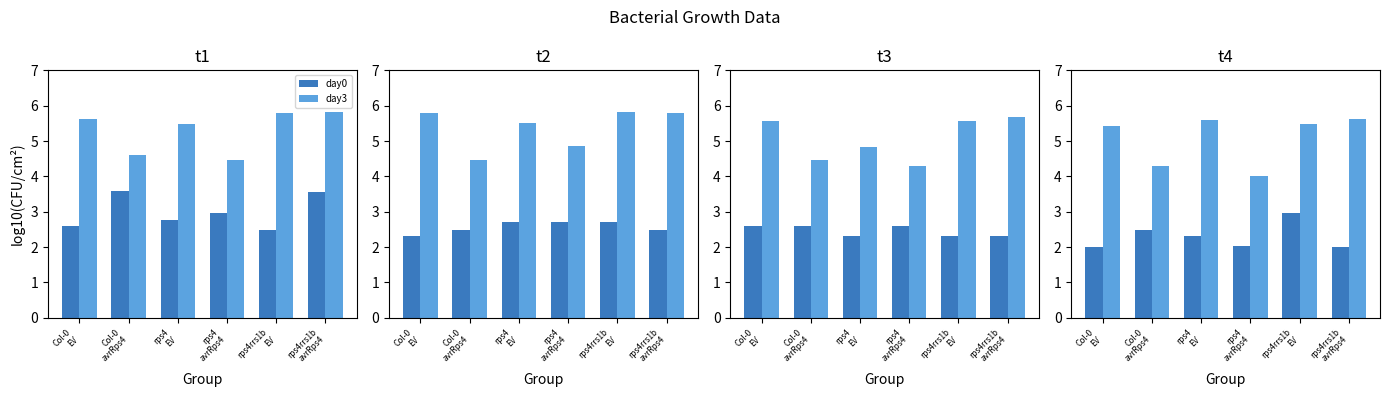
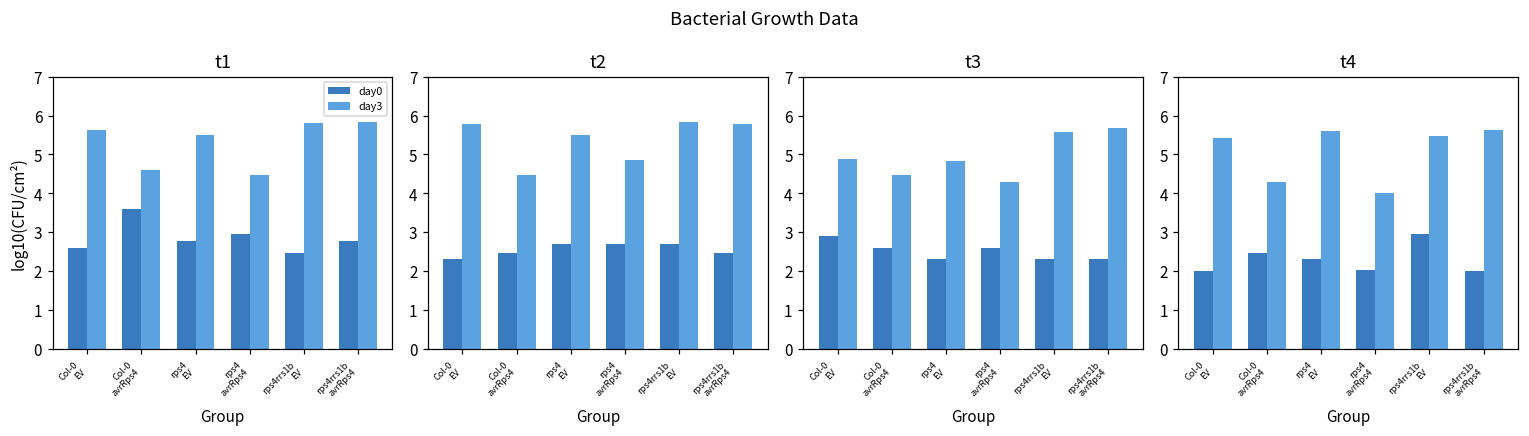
t1, day0, rps4rrs1b avrRps4: 3.6 -> 2.8
t3, day0, Col-0 EV: 2.6 -> 2.9
t3, day3, Col-0 EV: 5.6 -> 4.9
